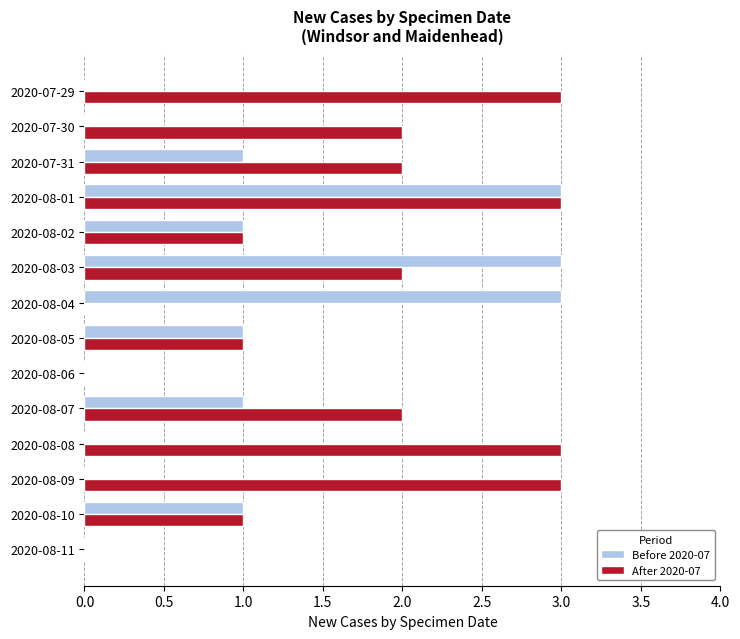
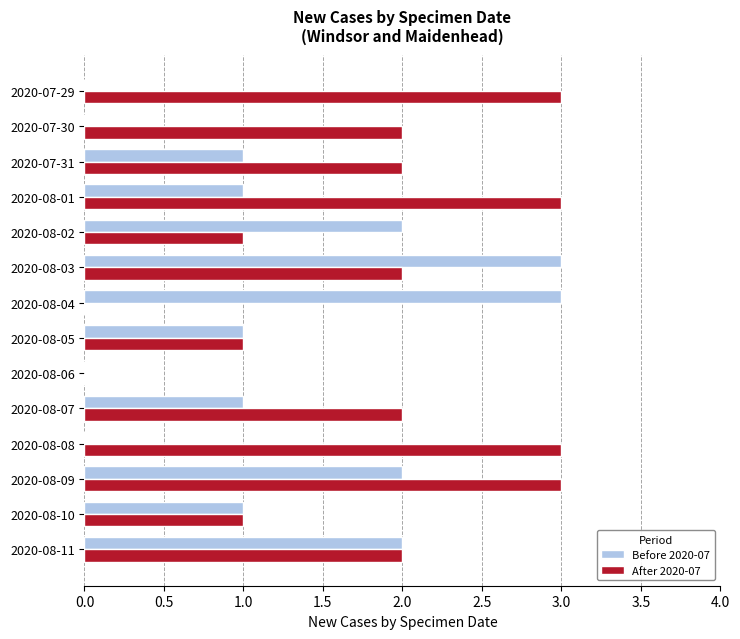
Before 2020-07, 2020-08-01: 3 -> 1
Before 2020-07, 2020-08-02: 1 -> 2
Before 2020-07, 2020-08-09: 0 -> 2
Before 2020-07, 2020-08-11: 0 -> 2
After 2020-07, 2020-08-11: 0 -> 2
